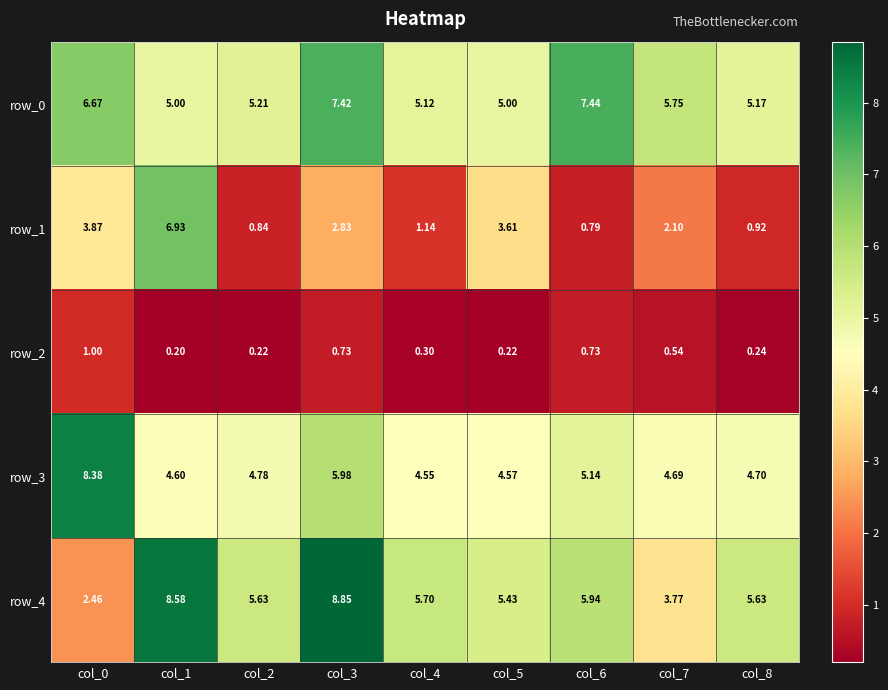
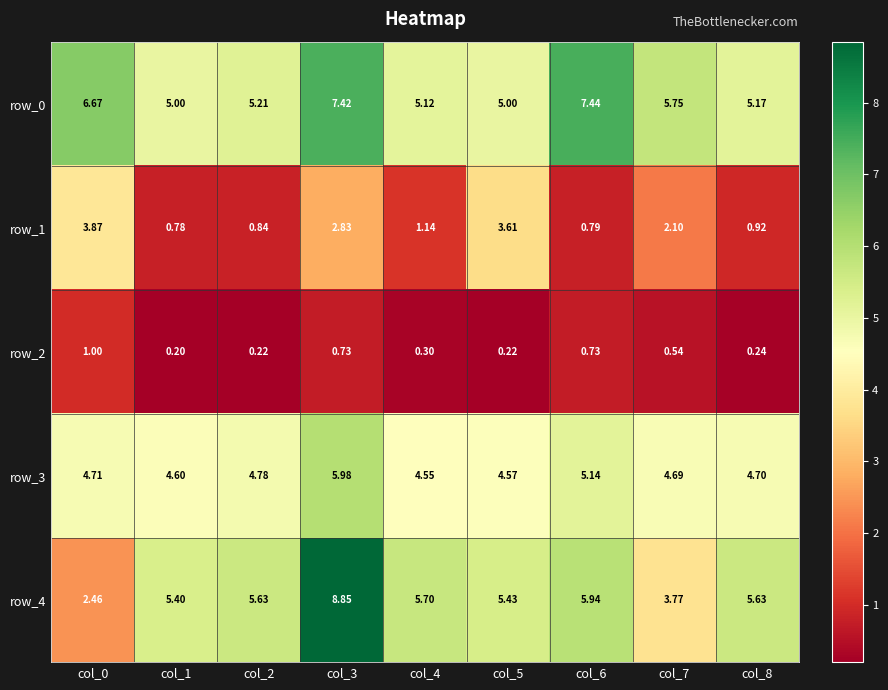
row_1, col_1: 6.93 -> 0.78
row_3, col_0: 8.38 -> 4.71
row_4, col_1: 8.58 -> 5.40
